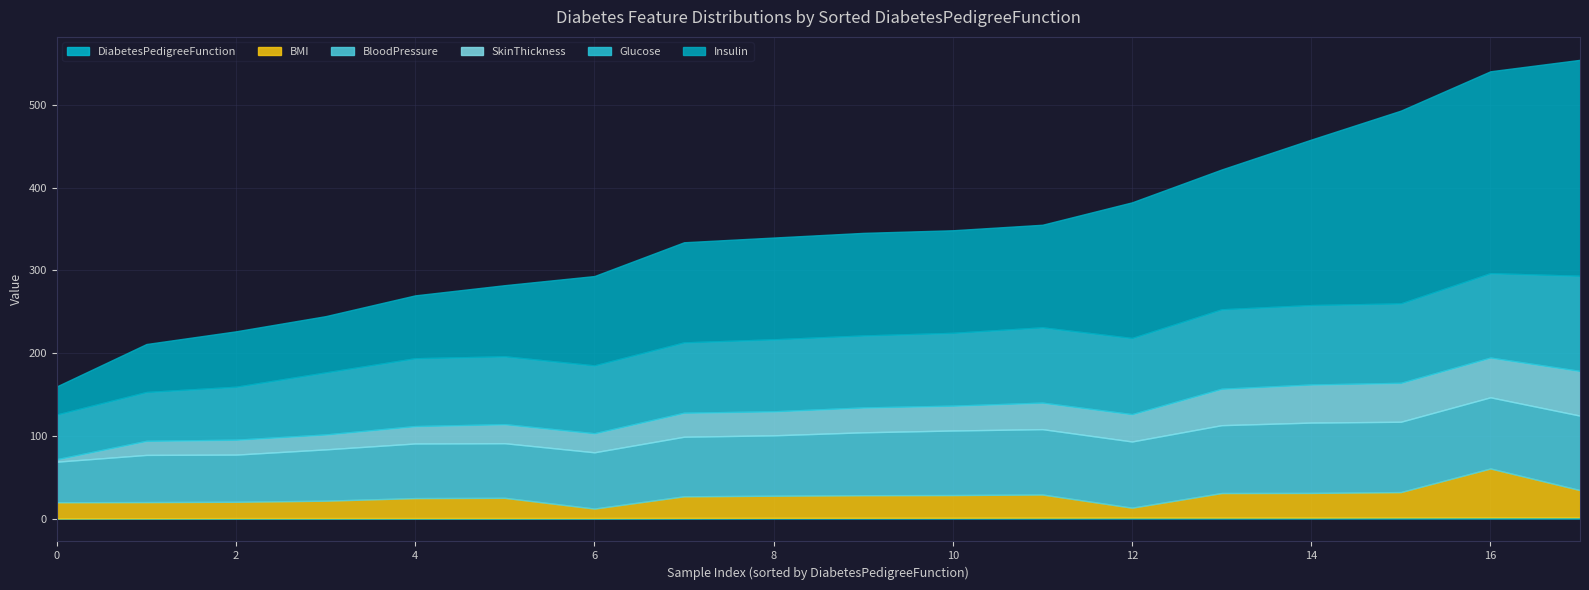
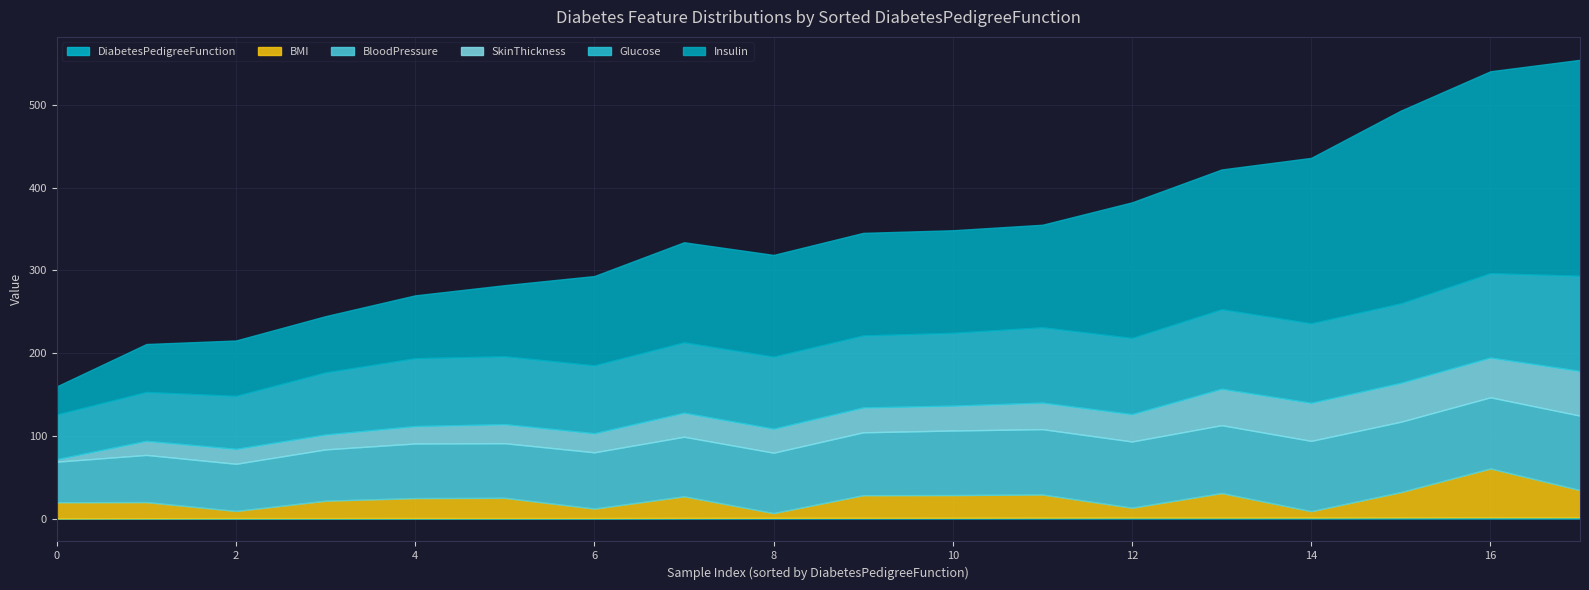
BMI, 2: 20 -> 10
BMI, 8: 30 -> 10
BMI, 14: 30 -> 10
